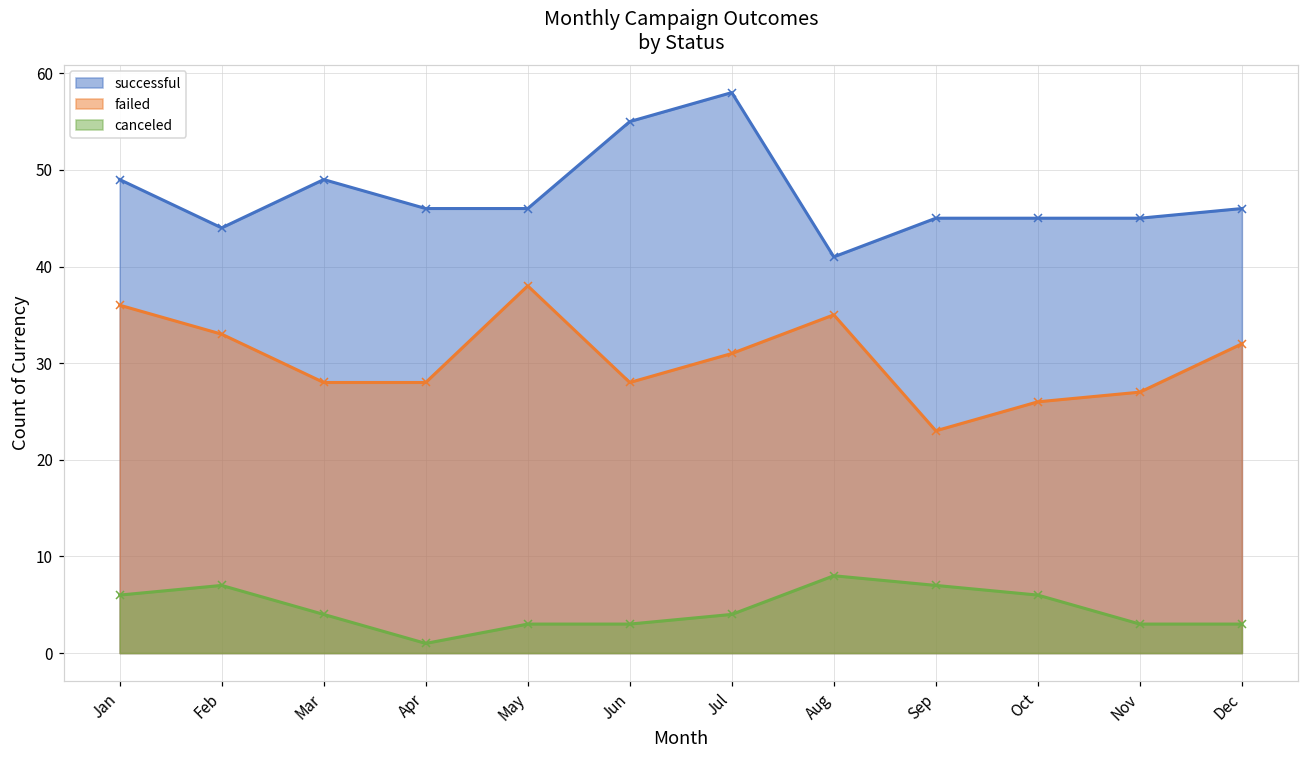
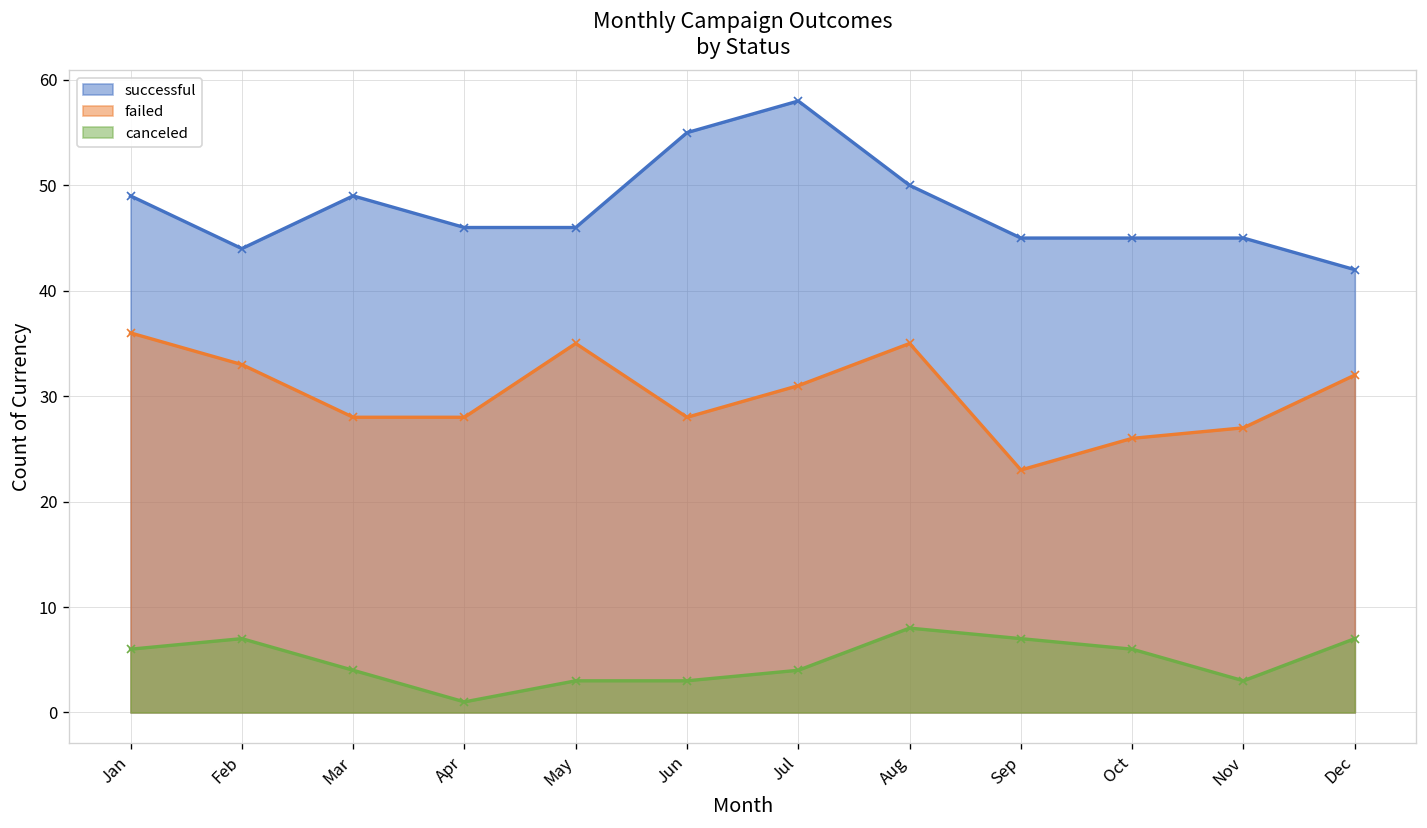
failed, May: 38 -> 35
successful, Aug: 41 -> 50
successful, Dec: 46 -> 42
canceled, Dec: 3 -> 7
